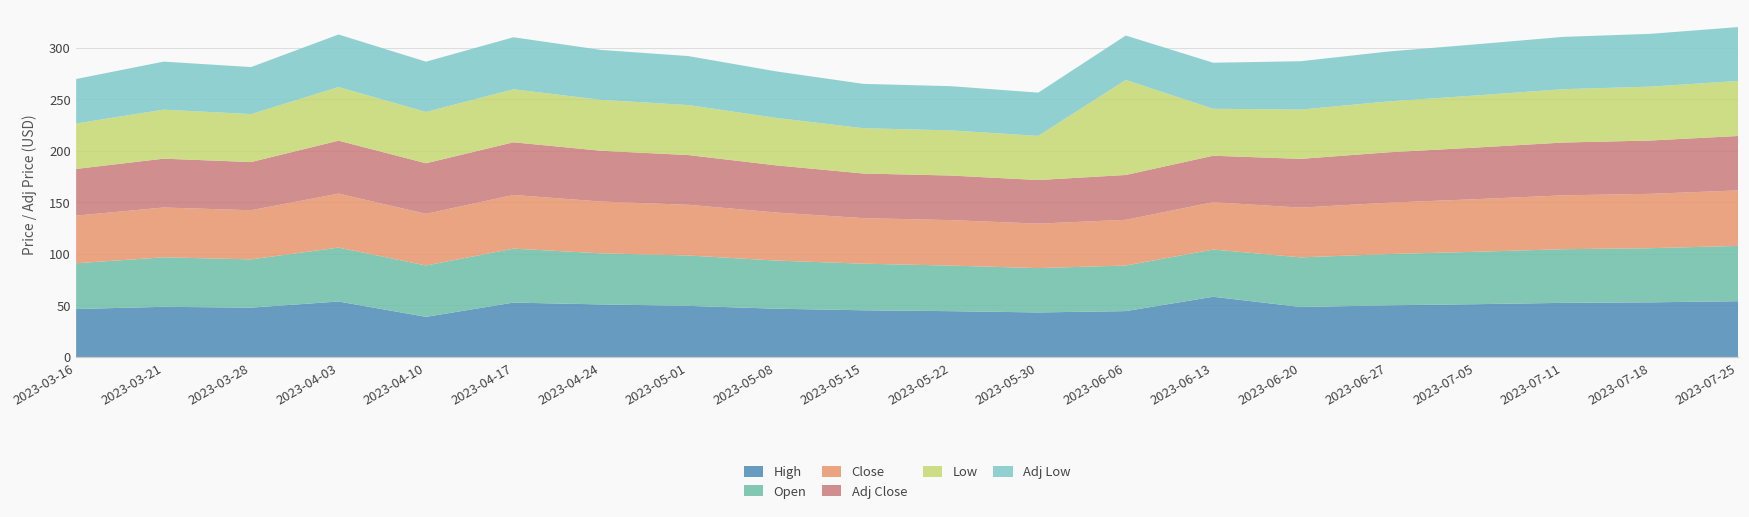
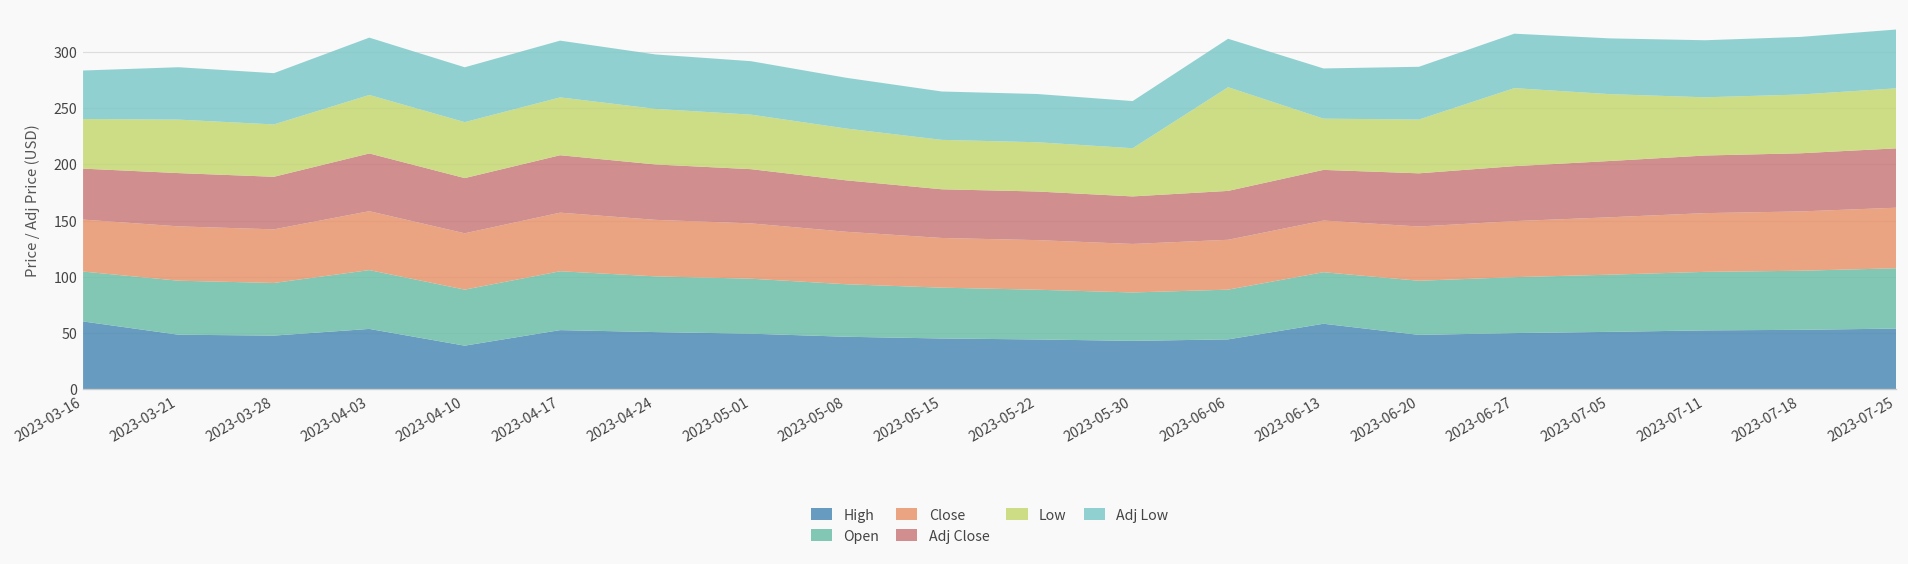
High, 2023-03-16: 50 -> 60
Low, 2023-06-27: 50 -> 70
Low, 2023-07-05: 50 -> 60
